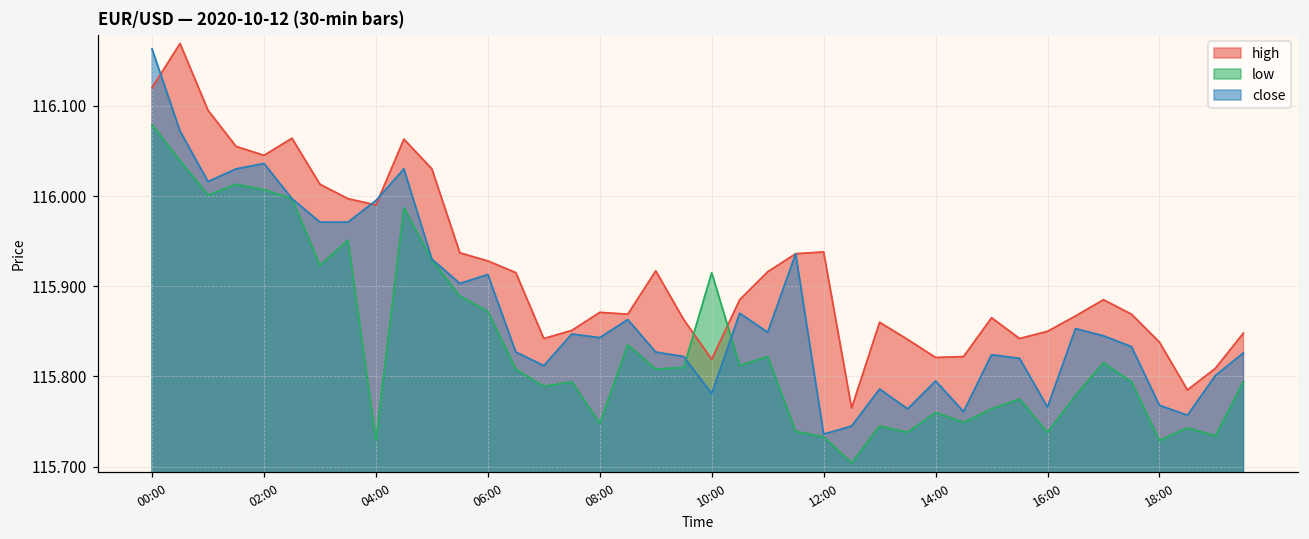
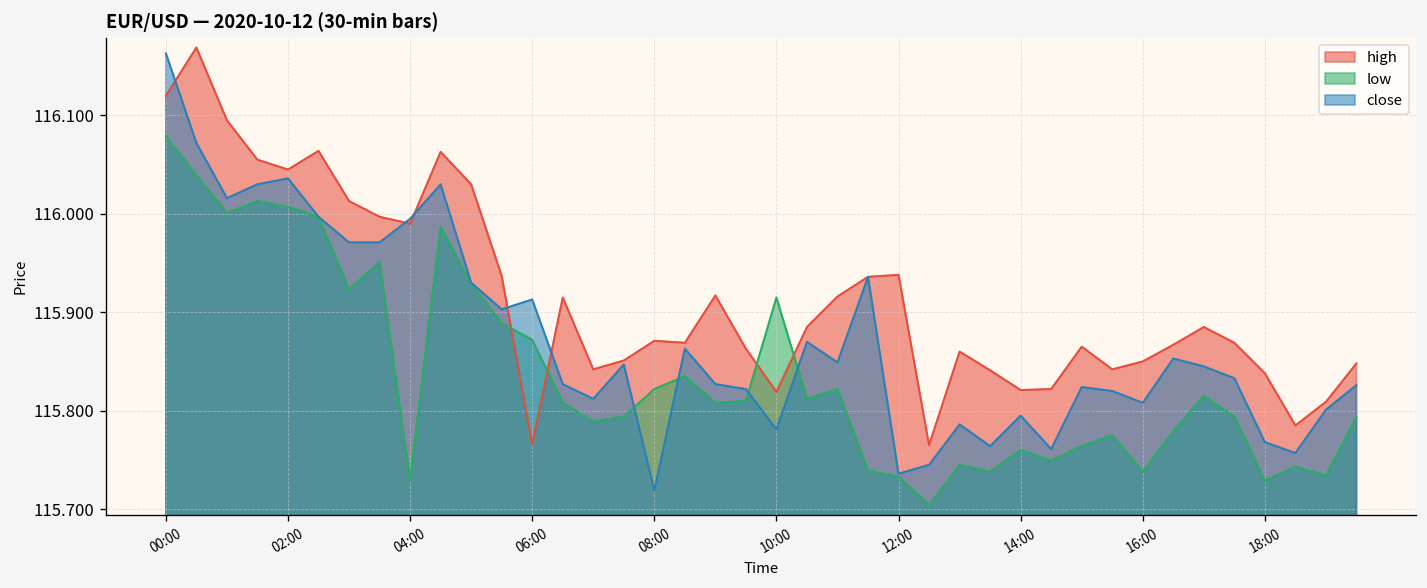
high, 06:00: 115.93 -> 115.77
low, 08:00: 115.75 -> 115.82
close, 08:00: 115.84 -> 115.72
close, 16:00: 115.77 -> 115.81
